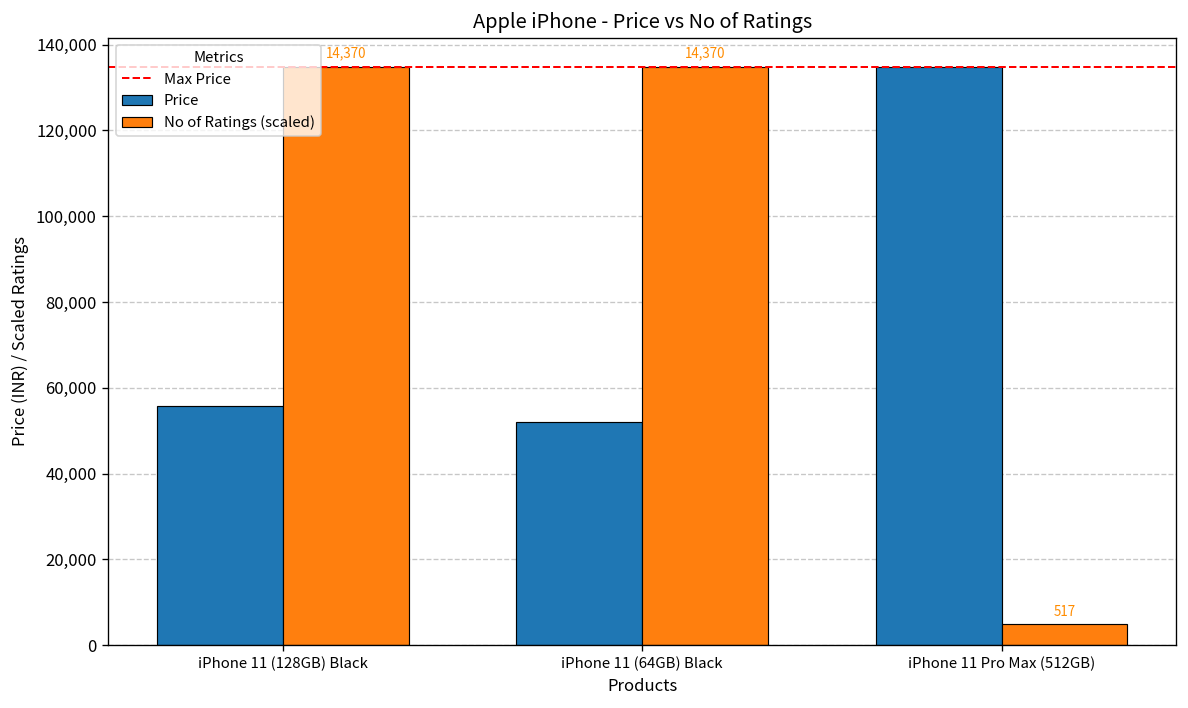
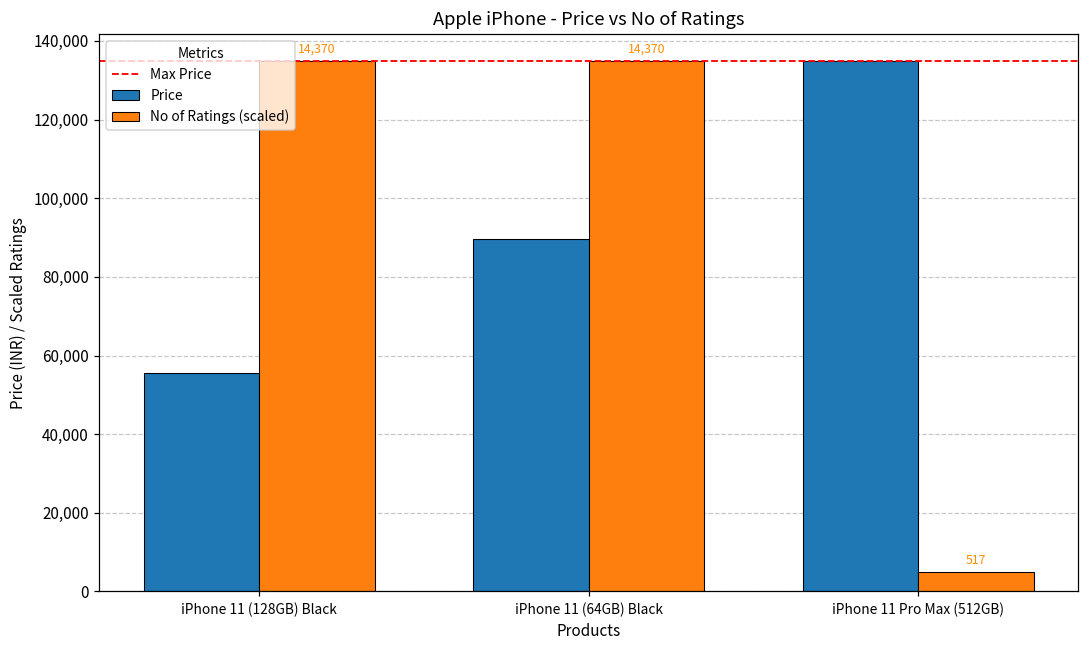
Price, iPhone 11 (64GB) Black: 52,000 -> 90,000
